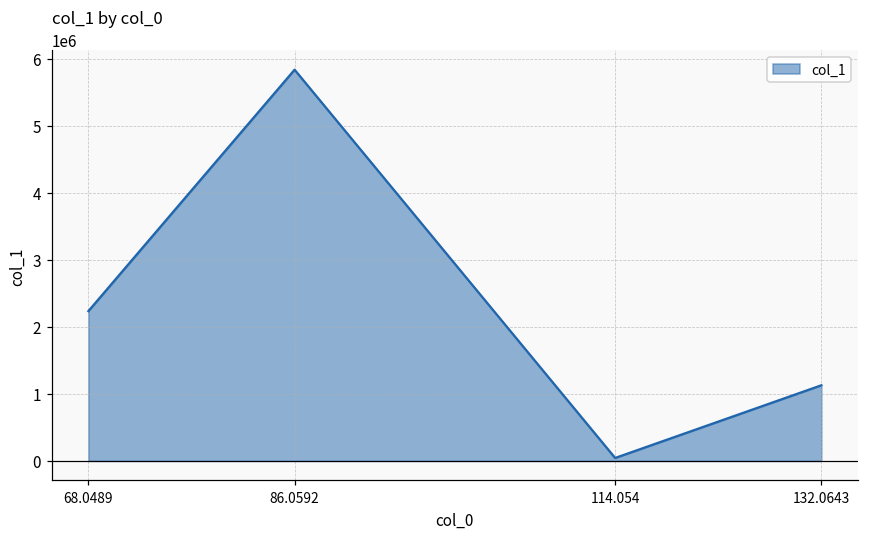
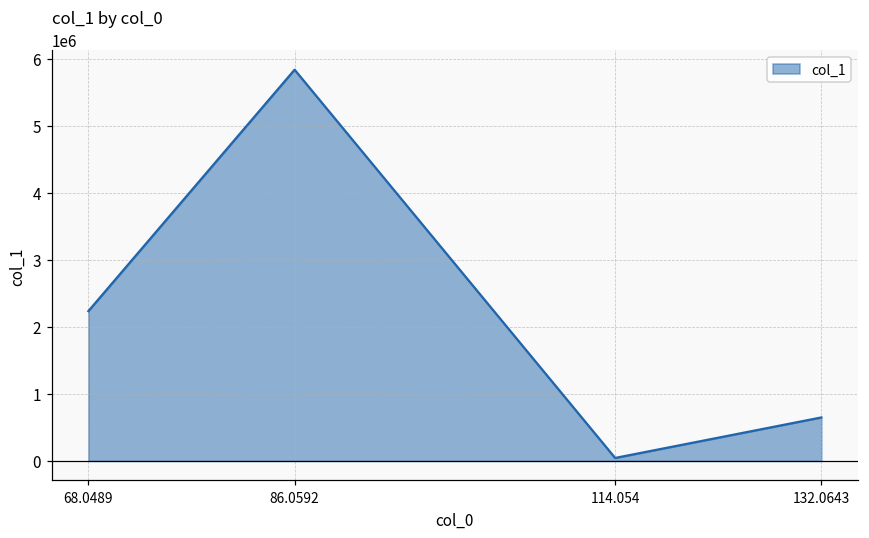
132.0643: 1100000 -> 600000
